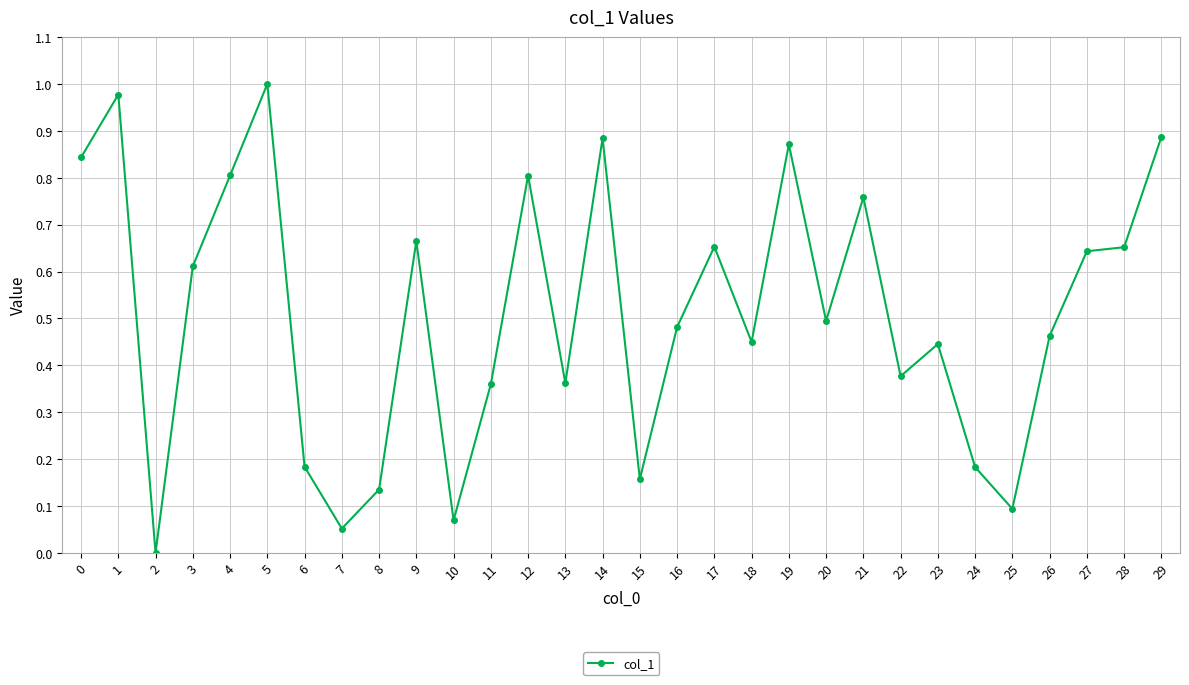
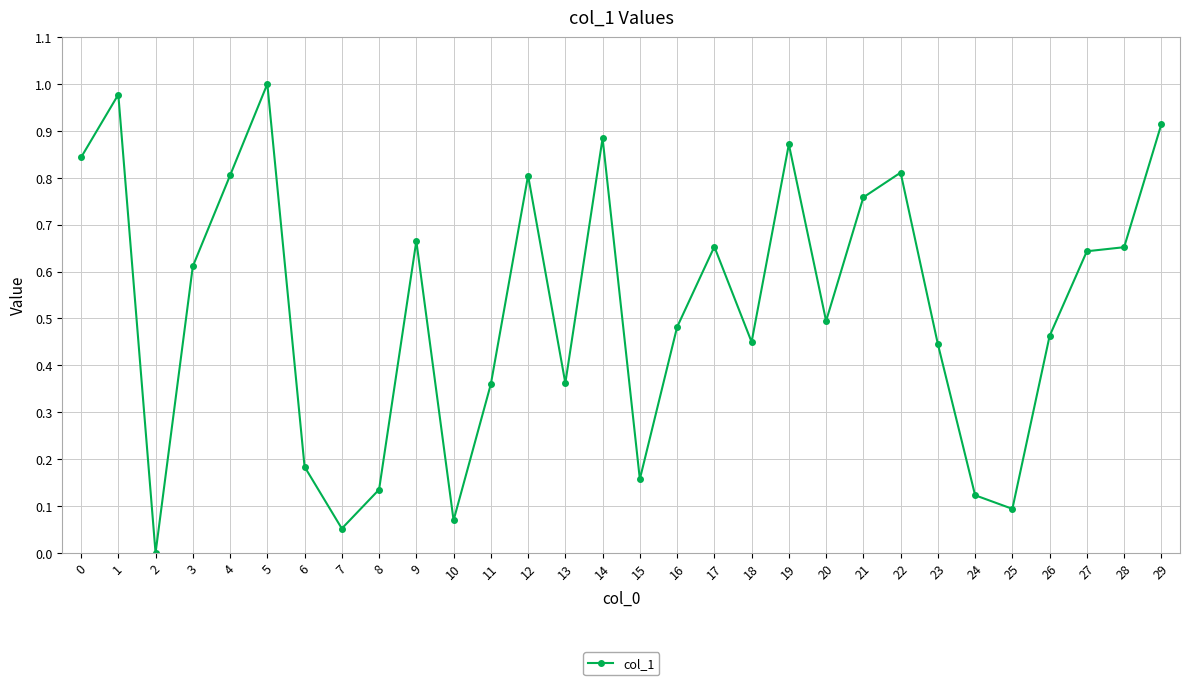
22: 0.38 -> 0.81
24: 0.18 -> 0.12
29: 0.89 -> 0.91
